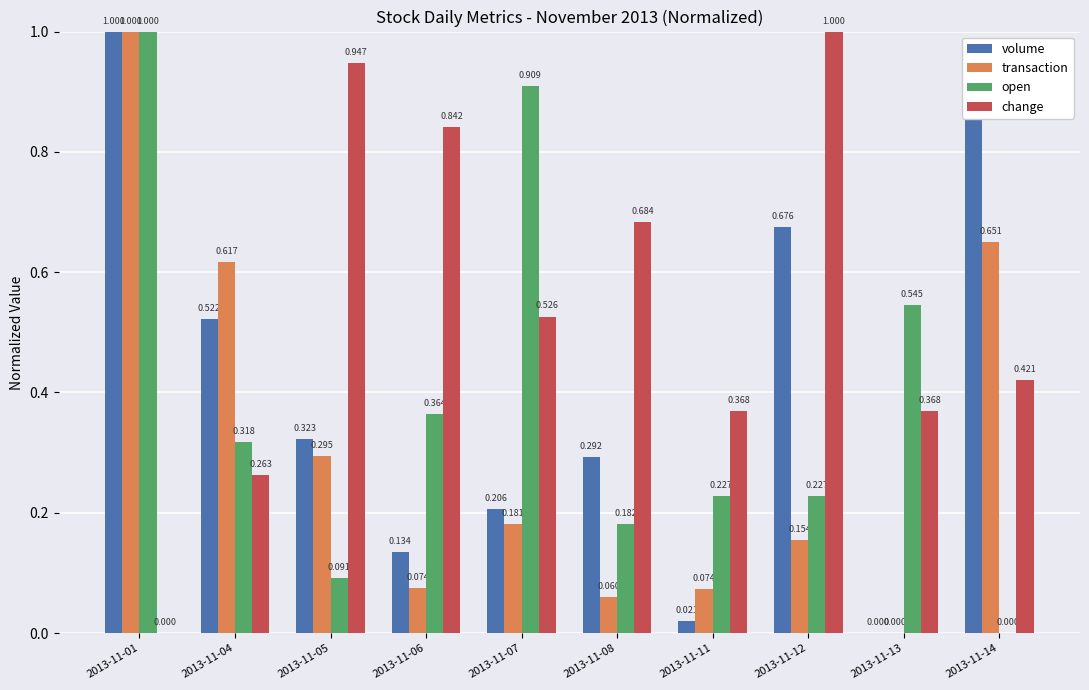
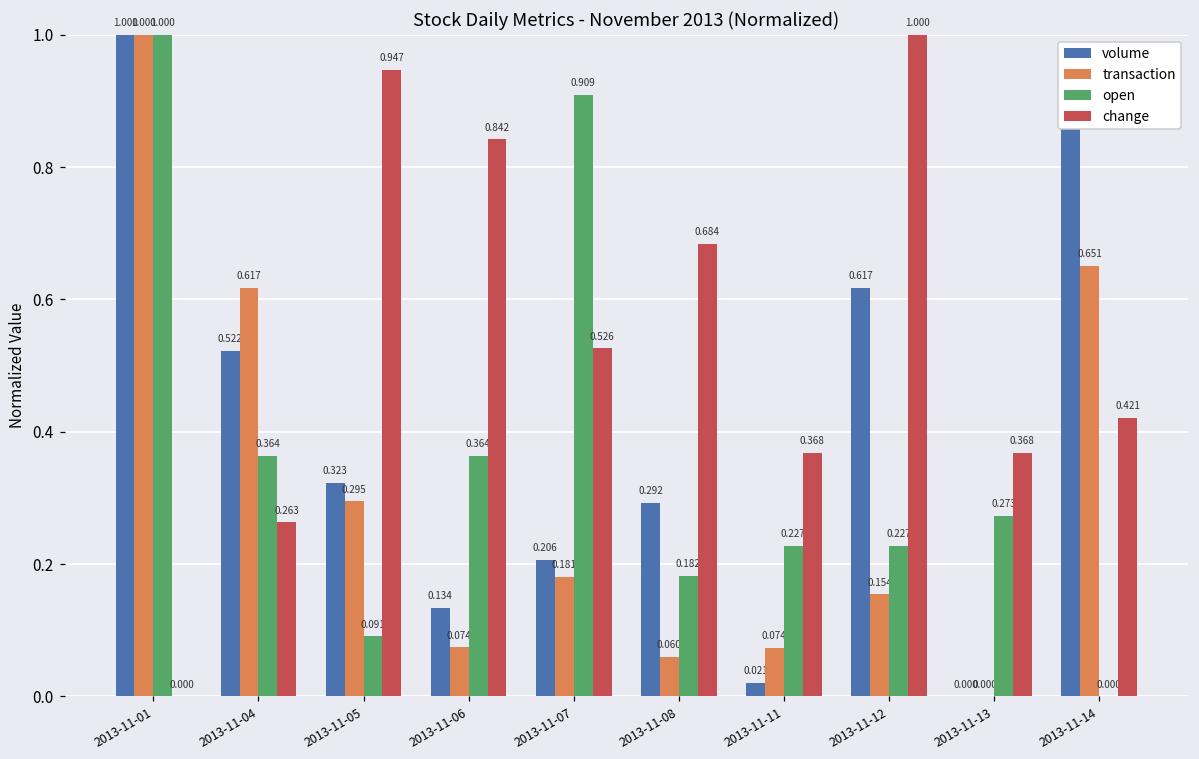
open, 2013-11-04: 0.318 -> 0.364
volume, 2013-11-12: 0.676 -> 0.617
open, 2013-11-13: 0.545 -> 0.273
